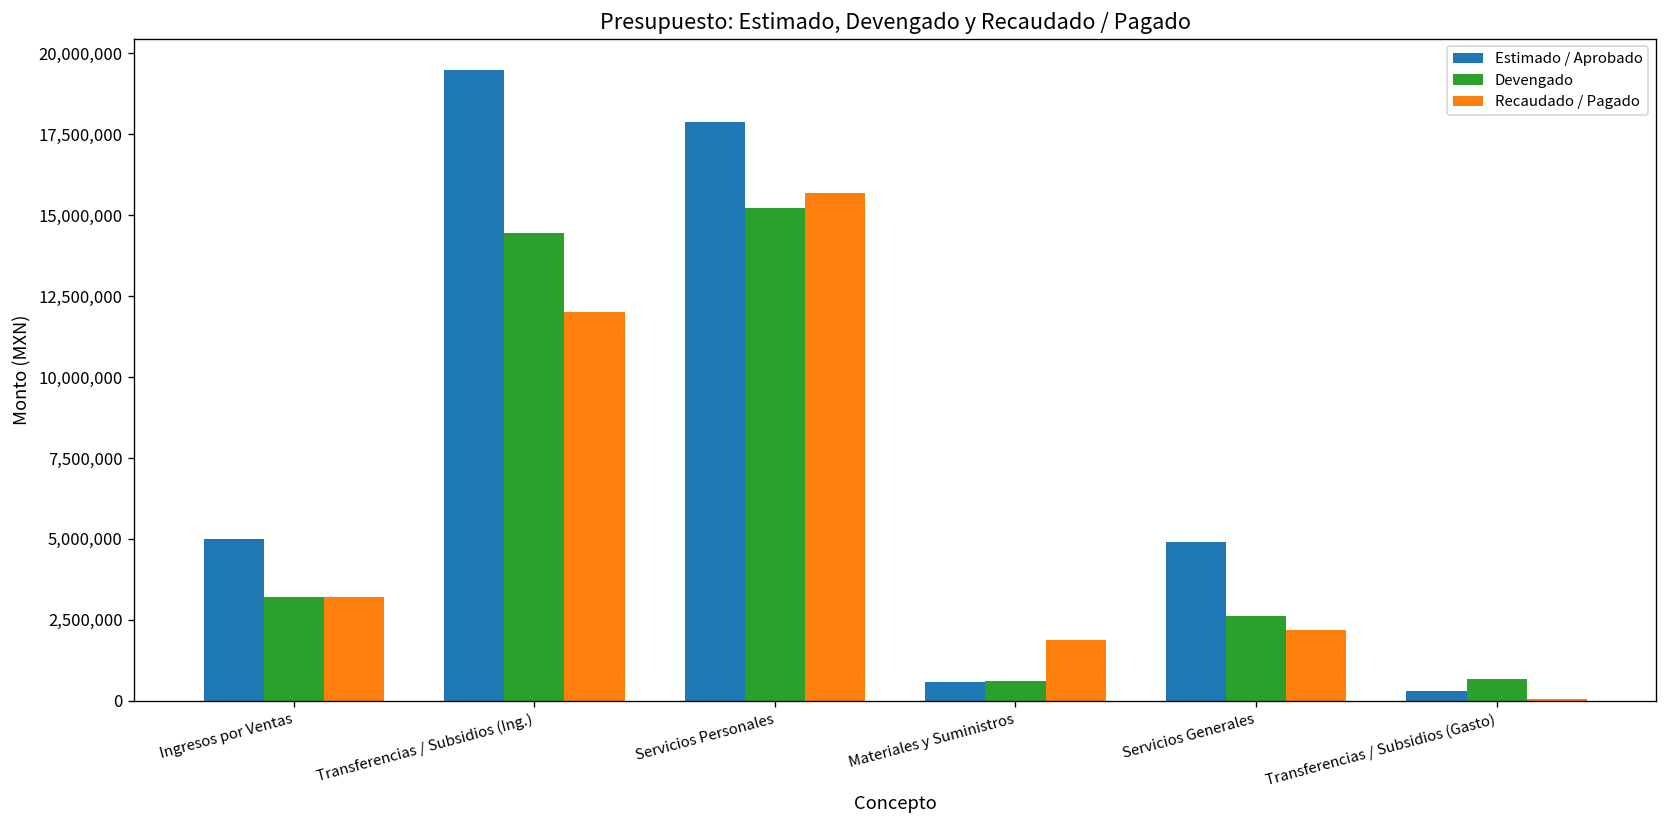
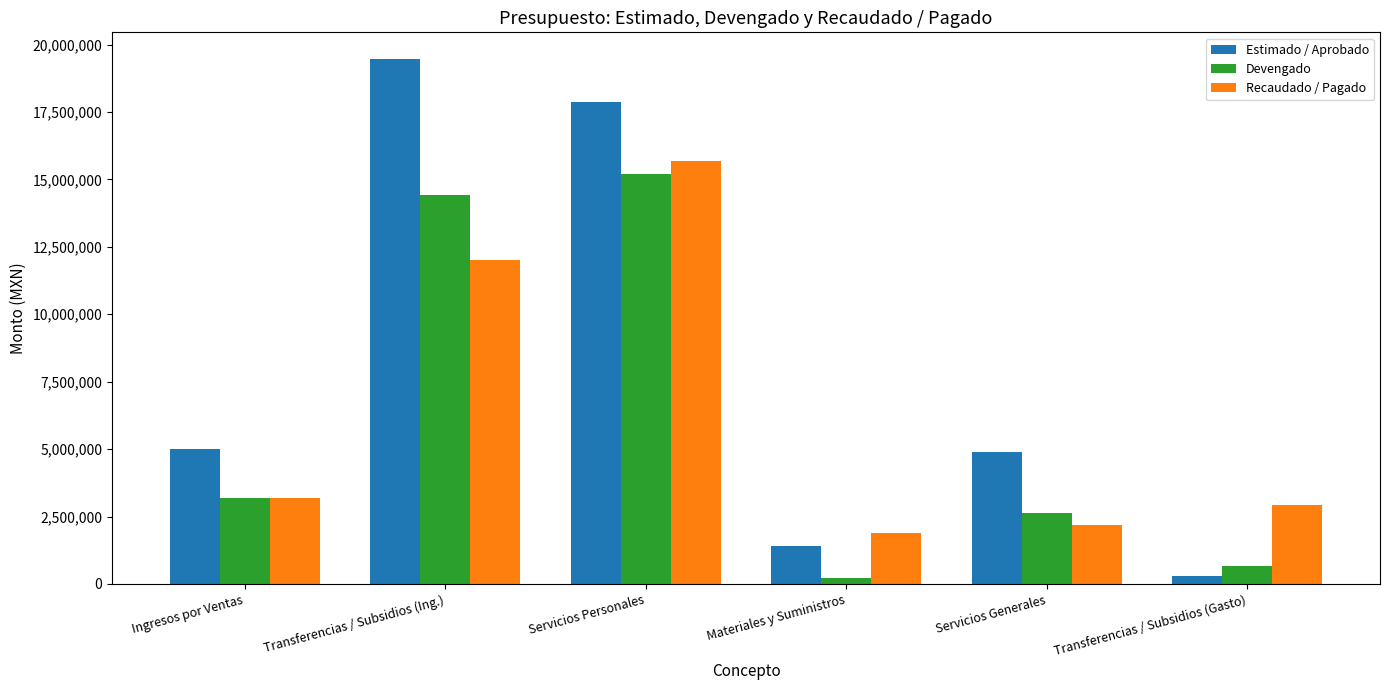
Estimado / Aprobado, Materiales y Suministros: 600,000 -> 1,400,000
Devengado, Materiales y Suministros: 600,000 -> 200,000
Recaudado / Pagado, Transferencias / Subsidios (Gasto): 100,000 -> 2,900,000
